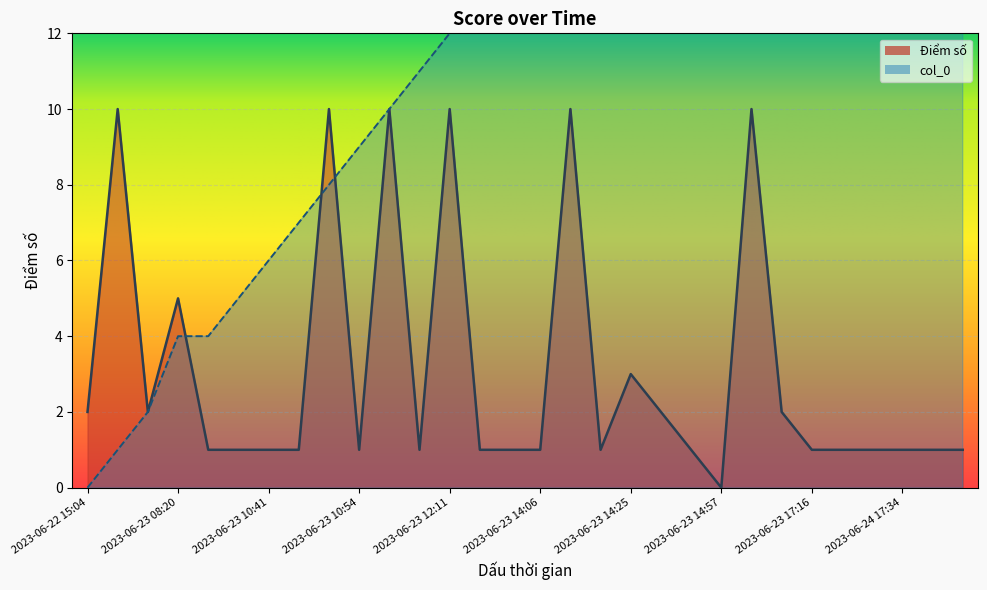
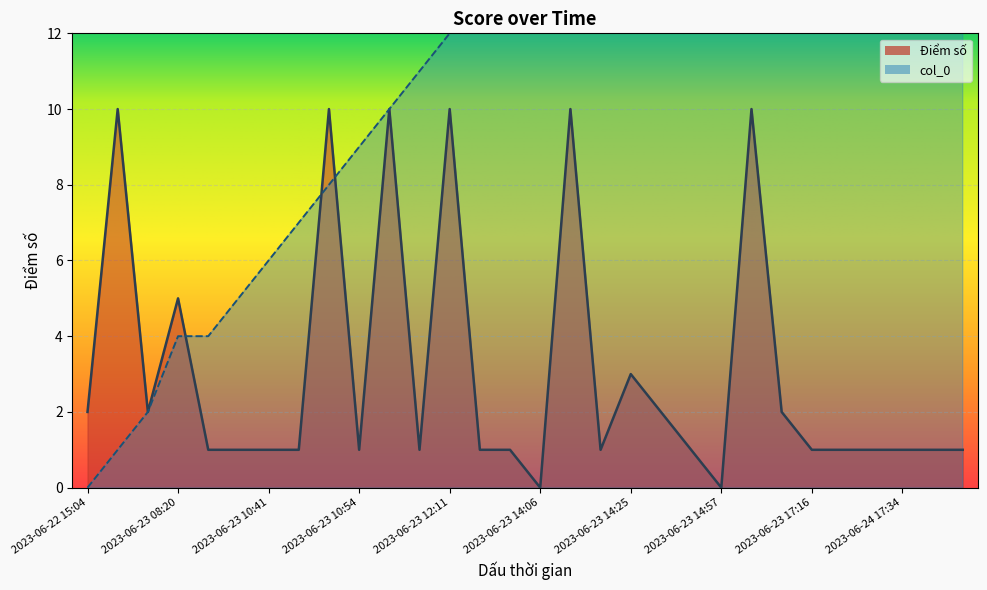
Điểm số, 2023-06-23 14:06: 1 -> 0
